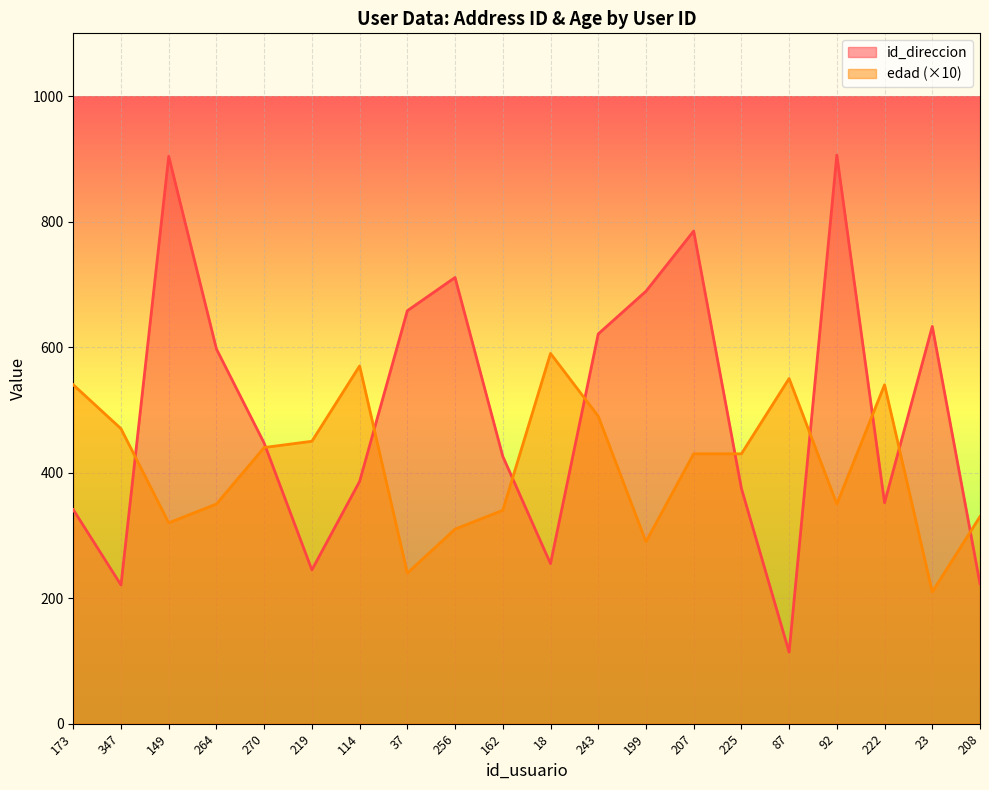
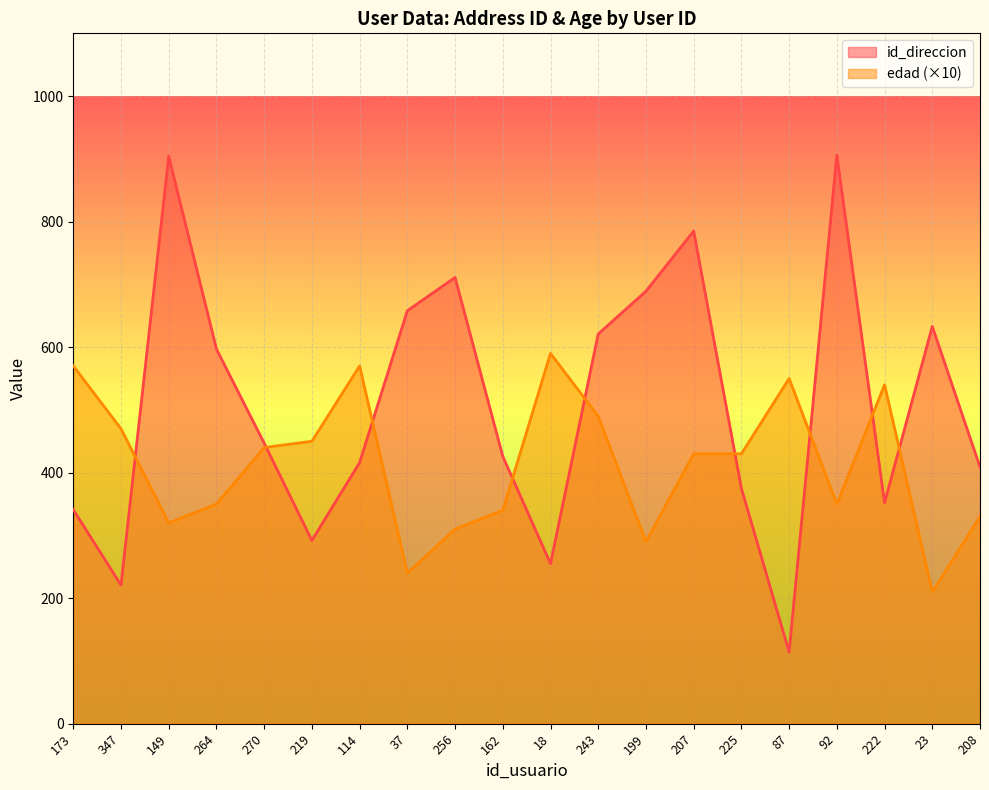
edad (×10), 173: 540 -> 570
id_direccion, 219: 250 -> 290
id_direccion, 114: 390 -> 420
id_direccion, 208: 220 -> 410
